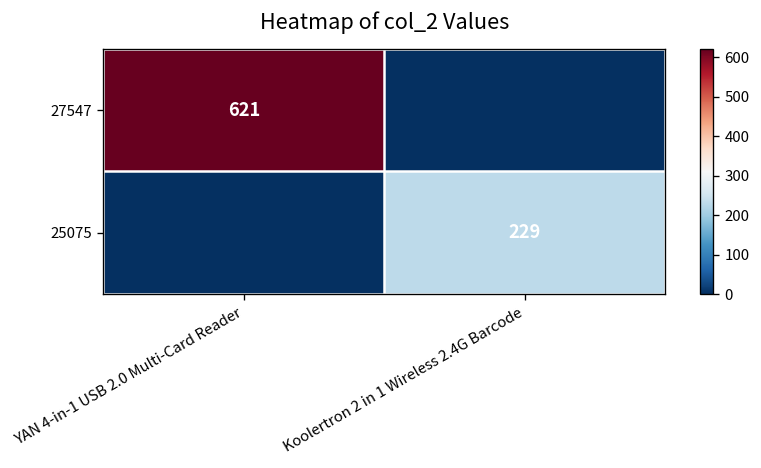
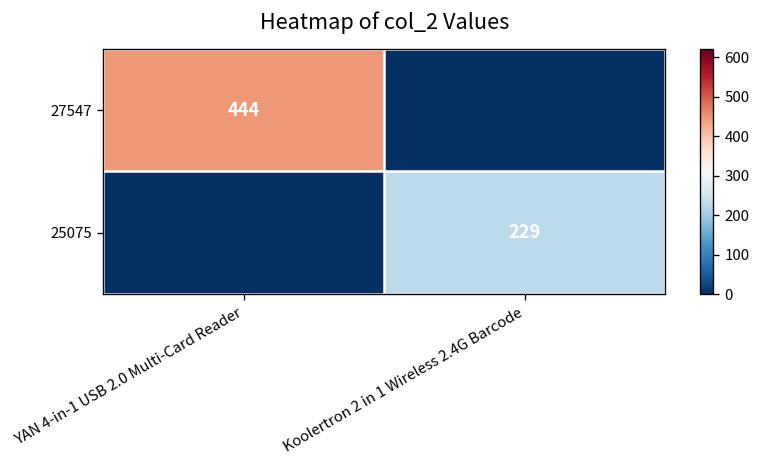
27547, YAN 4-in-1 USB 2.0 Multi-Card Reader: 621 -> 444
